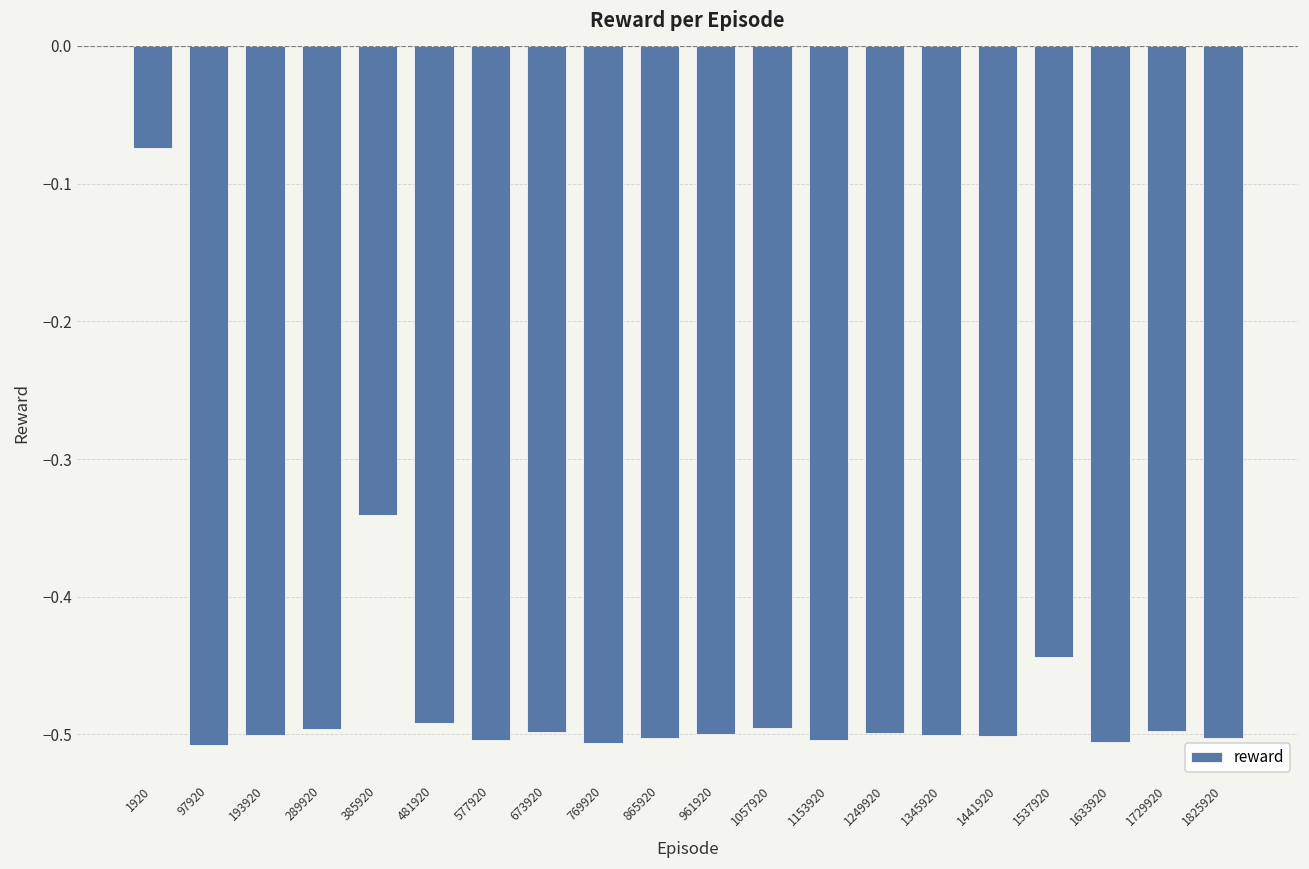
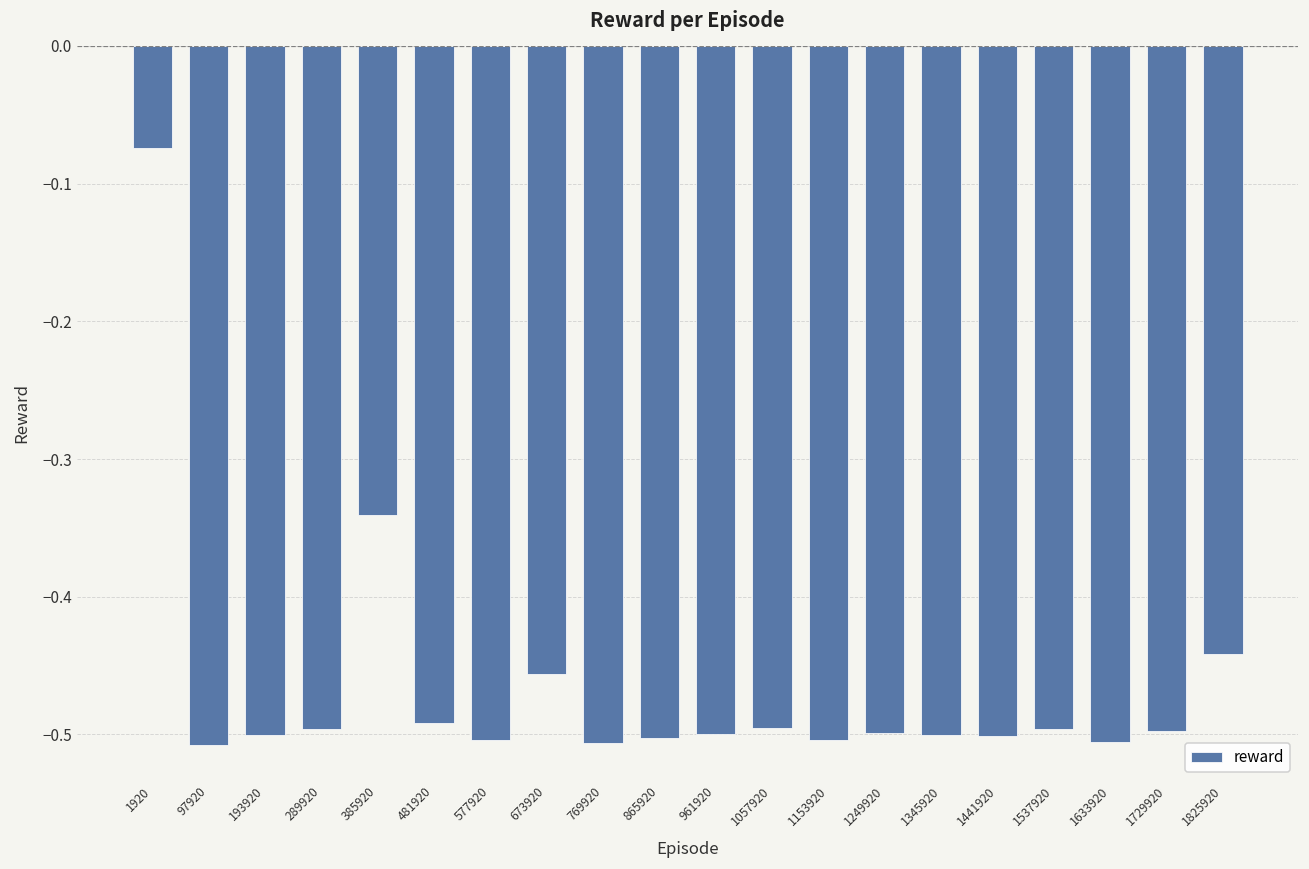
673920: -0.498 -> -0.456
1537920: -0.444 -> -0.496
1825920: -0.502 -> -0.441
